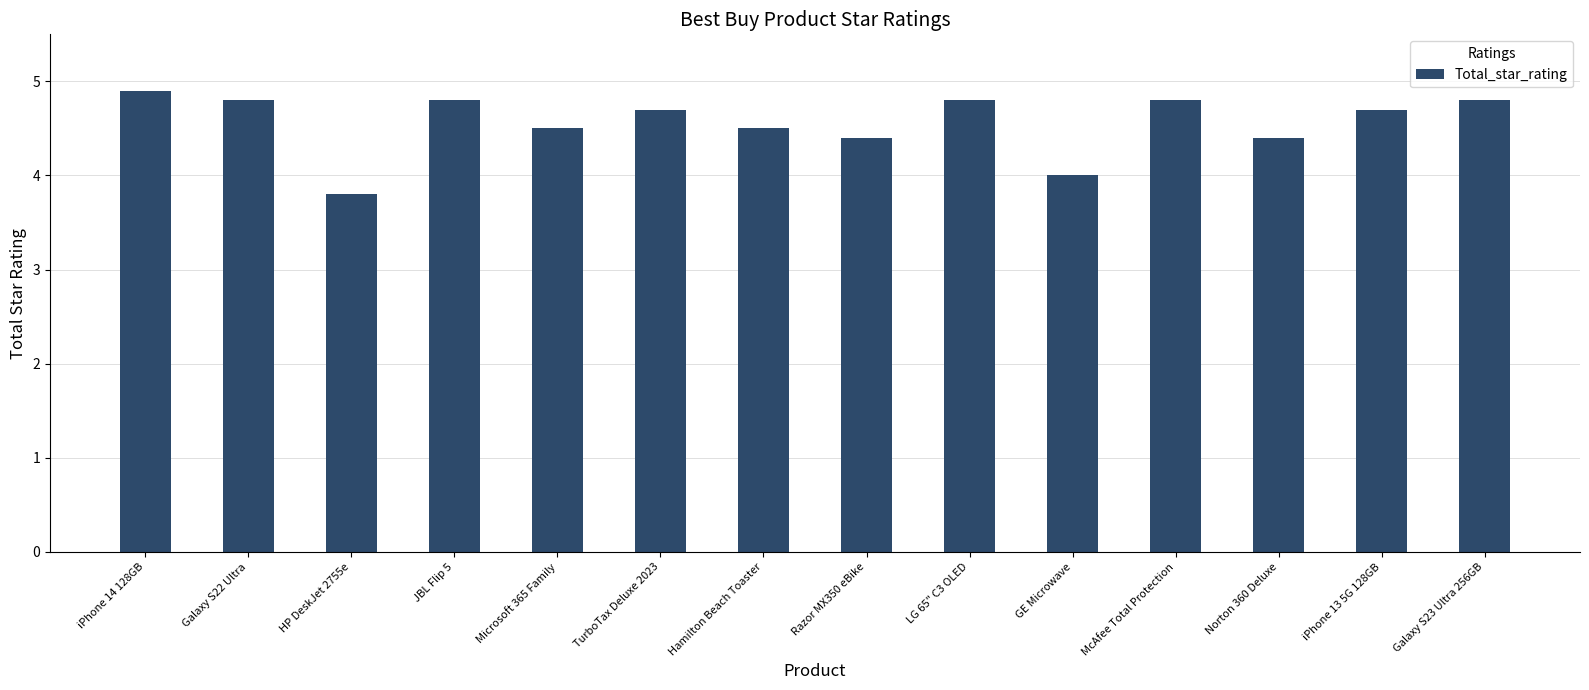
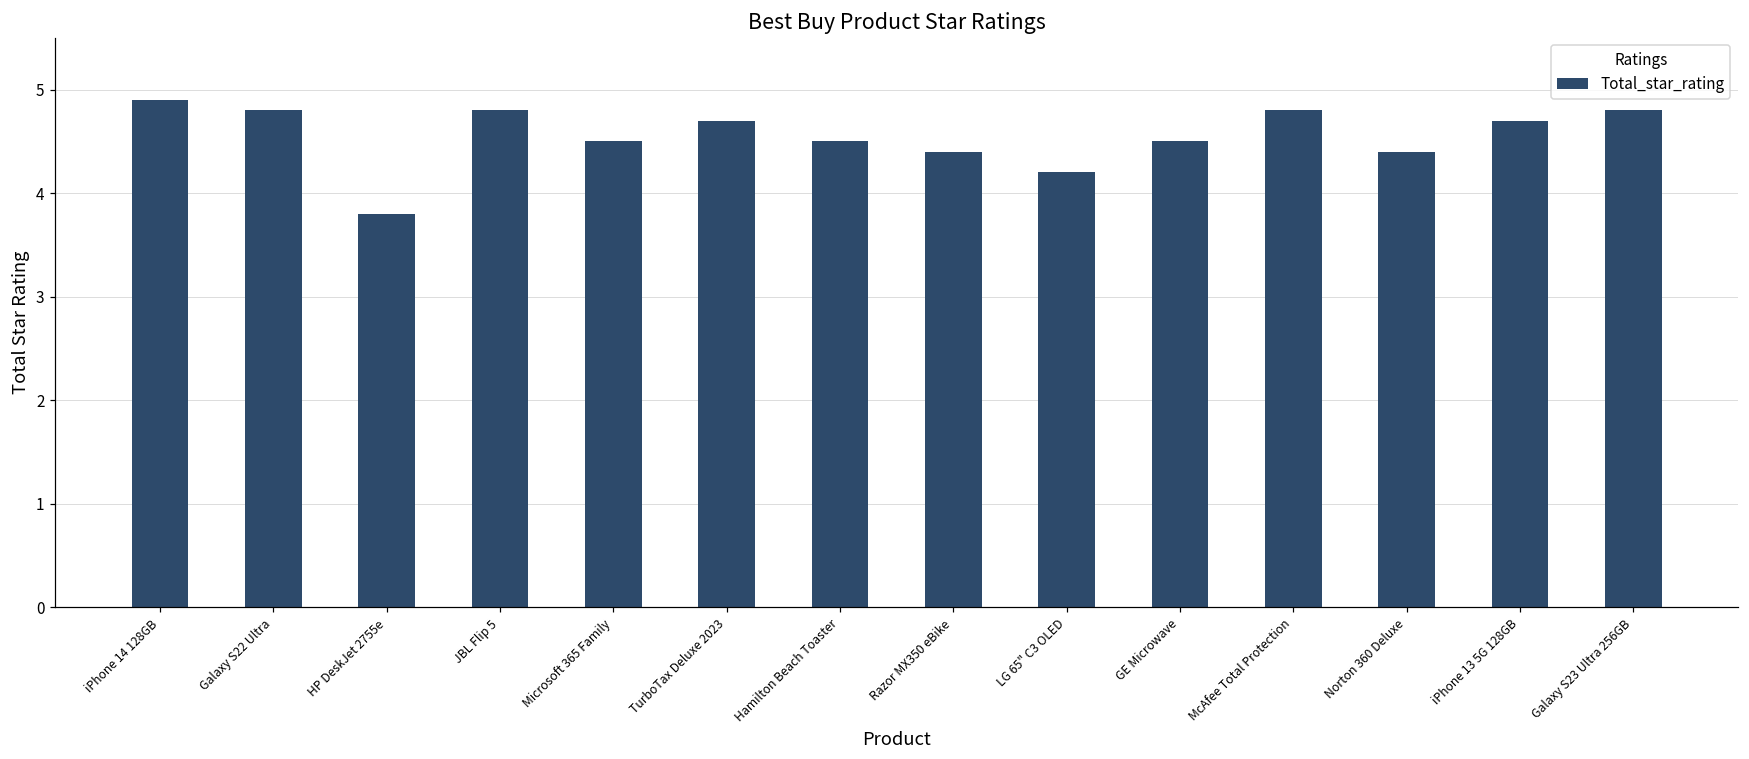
LG 65" C3 OLED: 4.8 -> 4.2
GE Microwave: 4.0 -> 4.5
